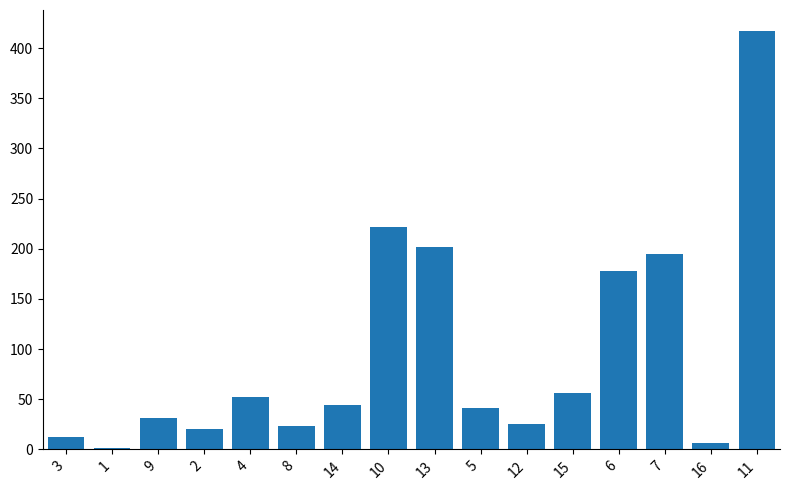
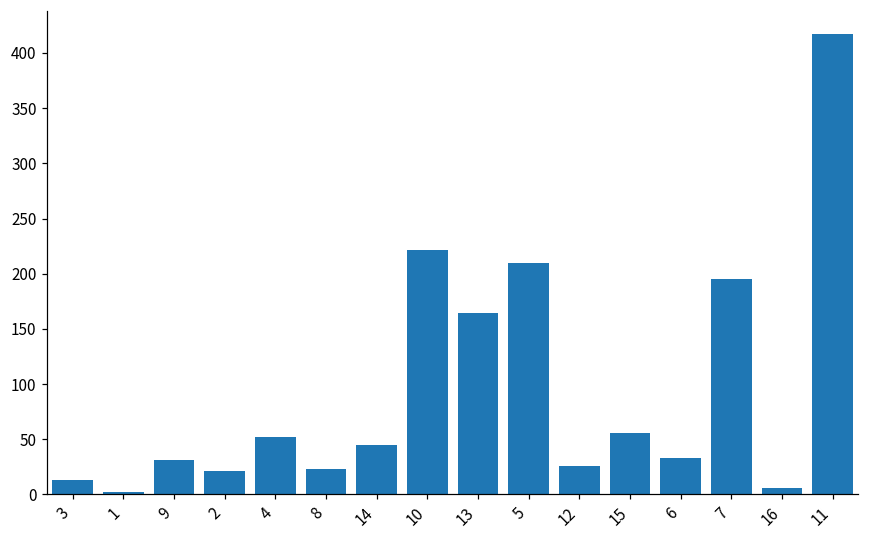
13: 201 -> 164
5: 41 -> 210
6: 178 -> 33
